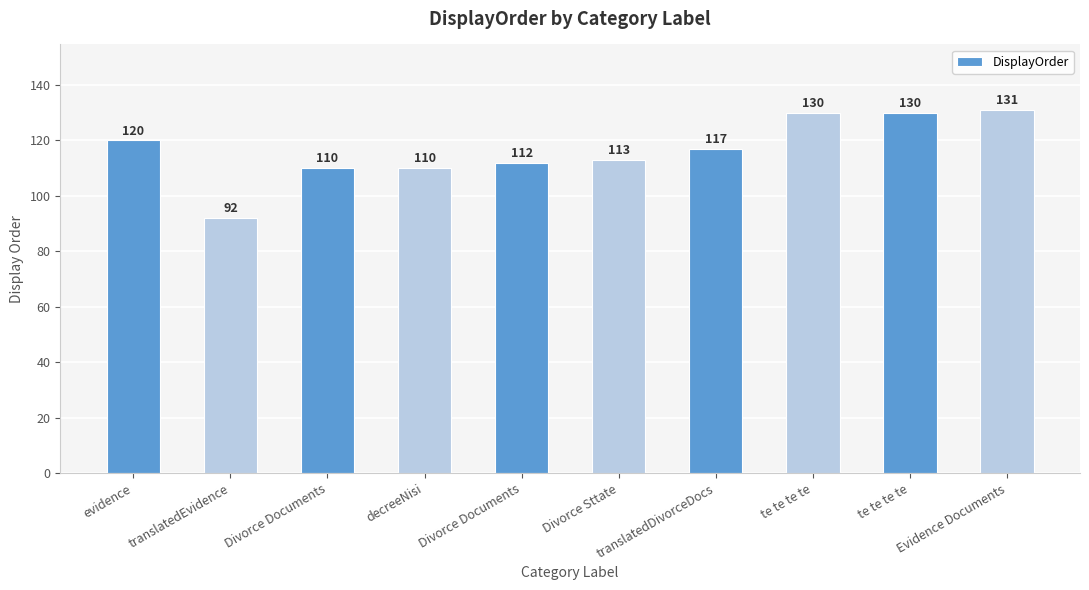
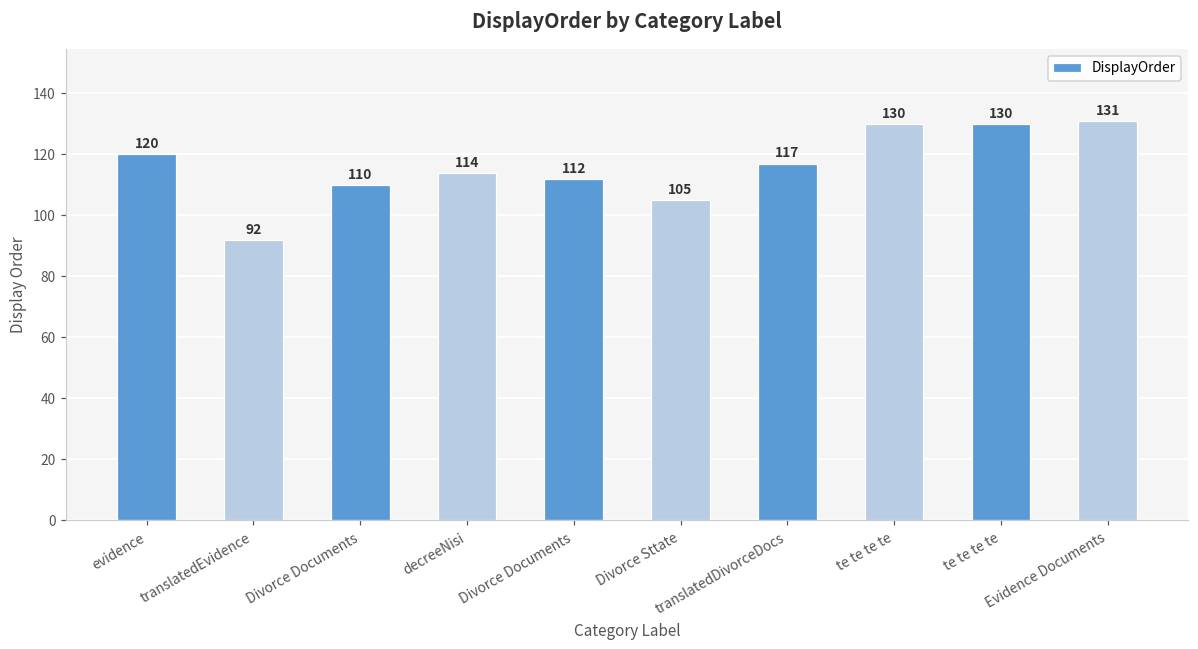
decreeNisi: 110 -> 114
Divorce Sttate: 113 -> 105
